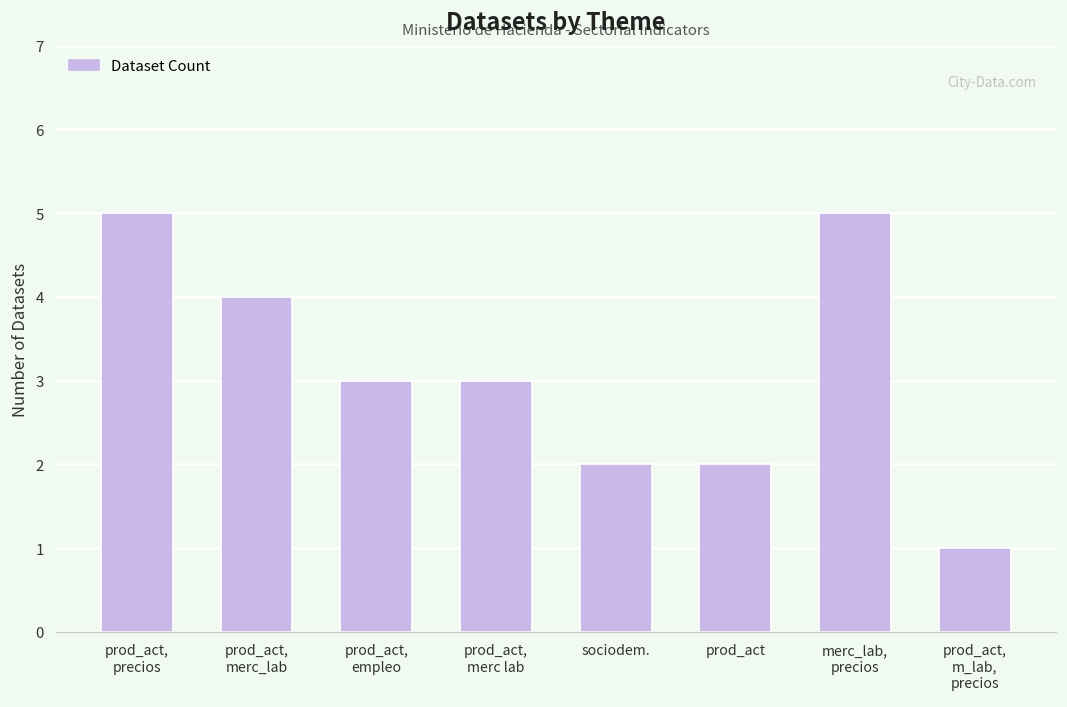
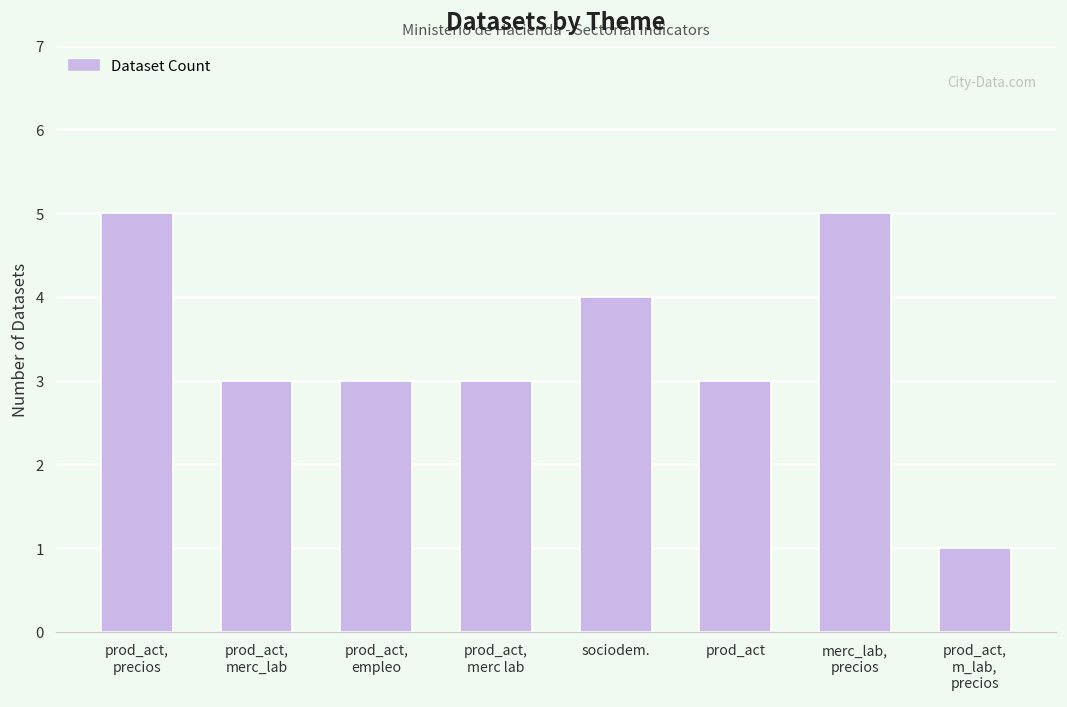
prod_act, merc_lab: 4 -> 3
sociodem.: 2 -> 4
prod_act: 2 -> 3
